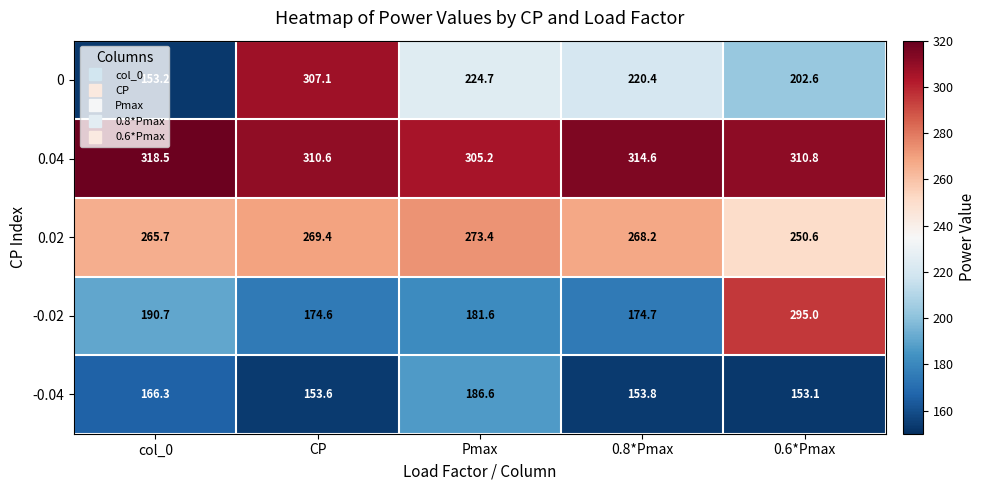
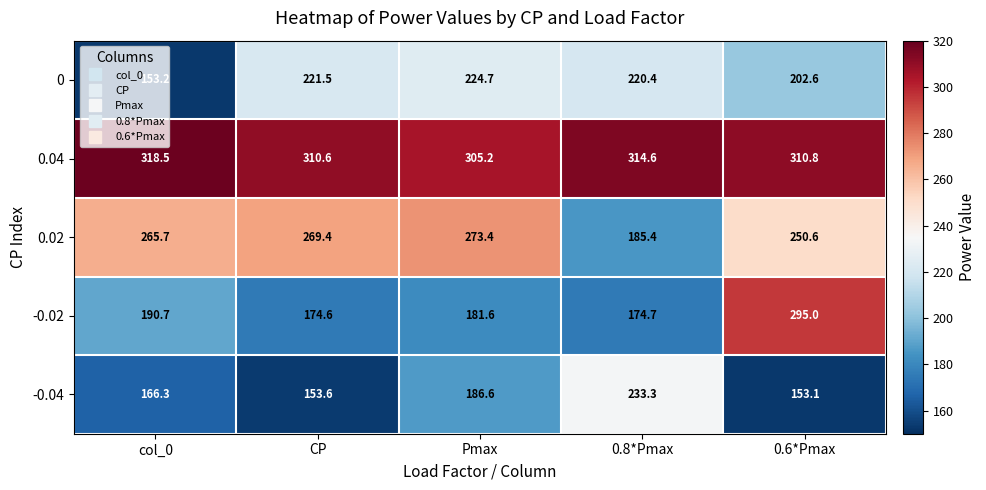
0, CP: 307.1 -> 221.5
0.02, 0.8*Pmax: 268.2 -> 185.4
-0.04, 0.8*Pmax: 153.8 -> 233.3
